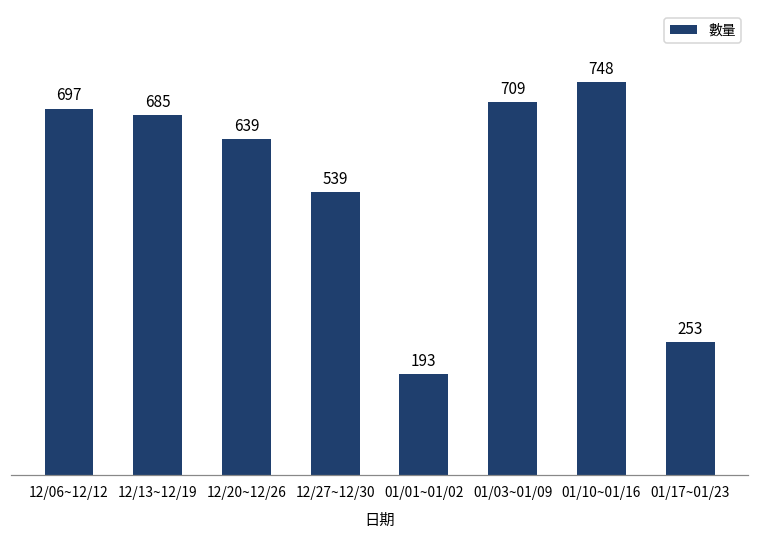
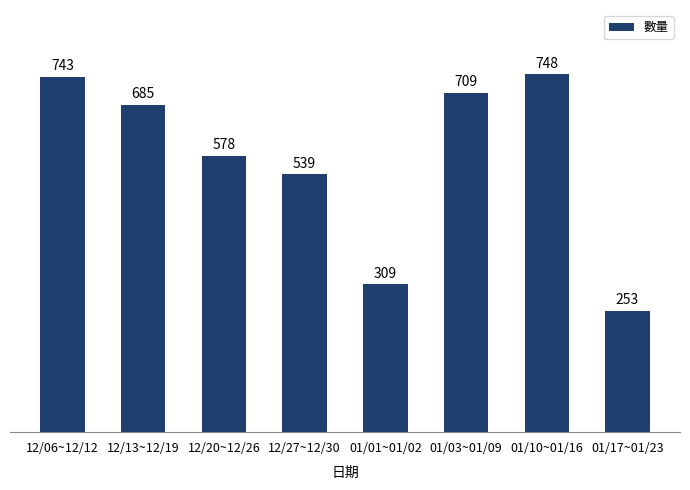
12/06~12/12: 697 -> 743
12/20~12/26: 639 -> 578
01/01~01/02: 193 -> 309
